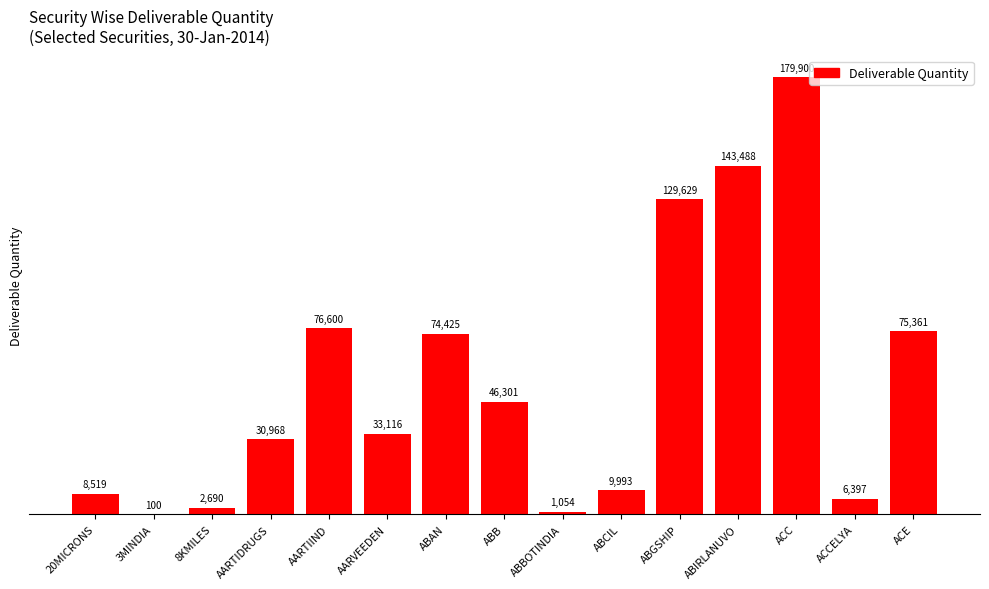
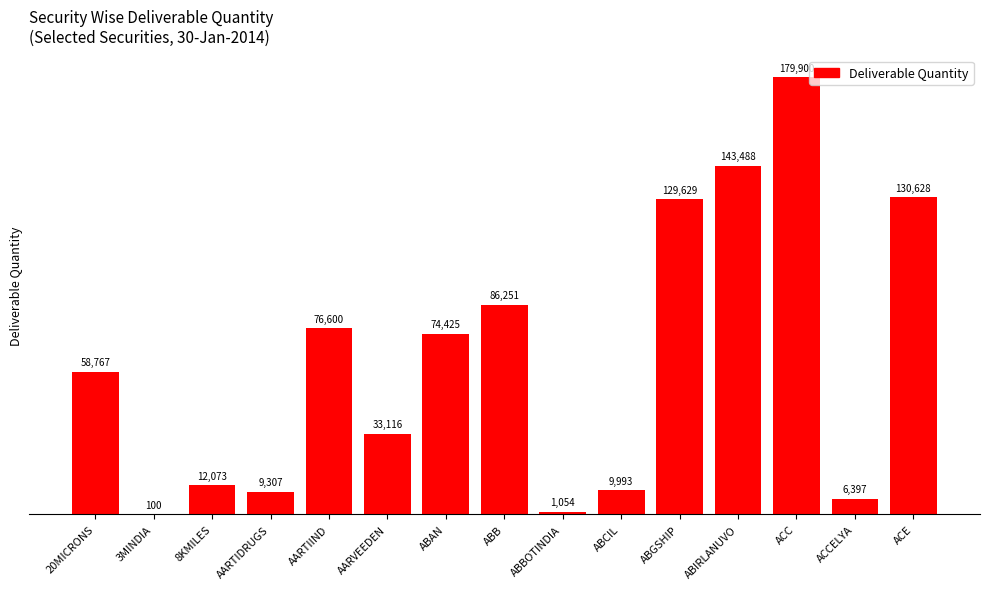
20MICRONS: 8,519 -> 58,767
8KMILES: 2,690 -> 12,073
AARTIDRUGS: 30,968 -> 9,307
ABB: 46,301 -> 86,251
ACE: 75,361 -> 130,628
